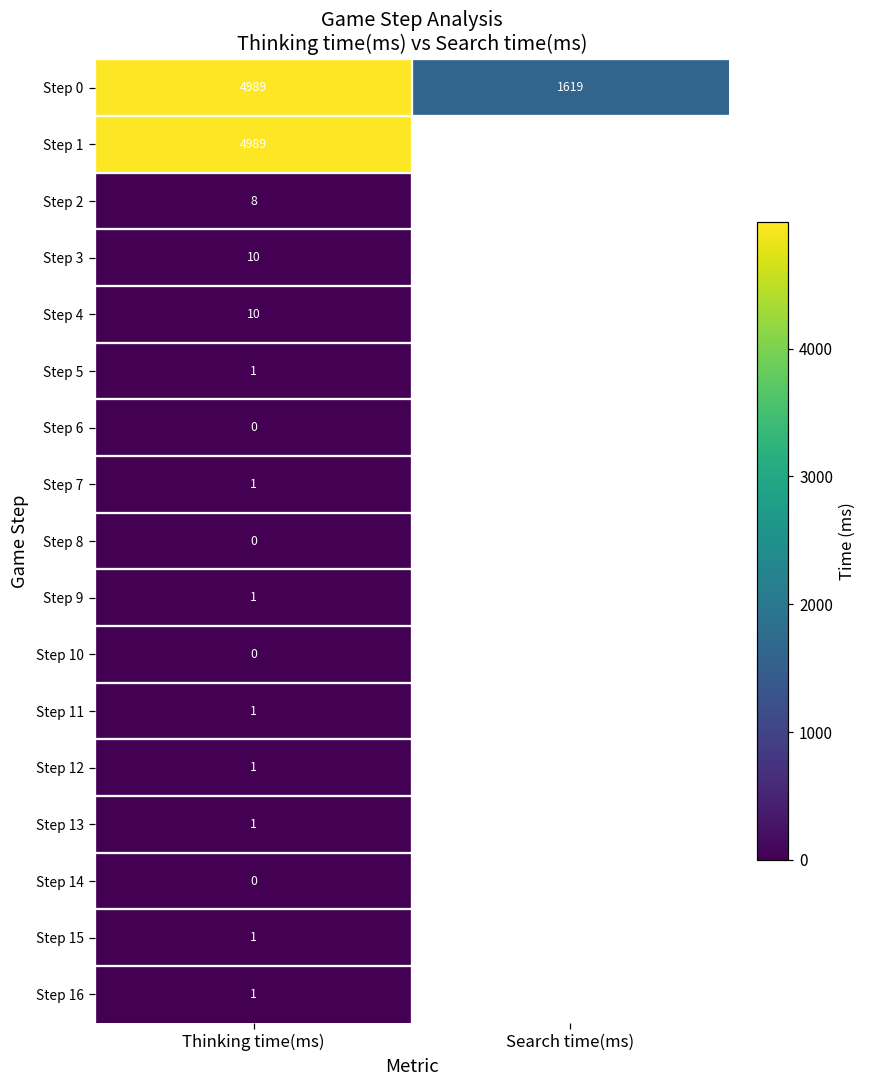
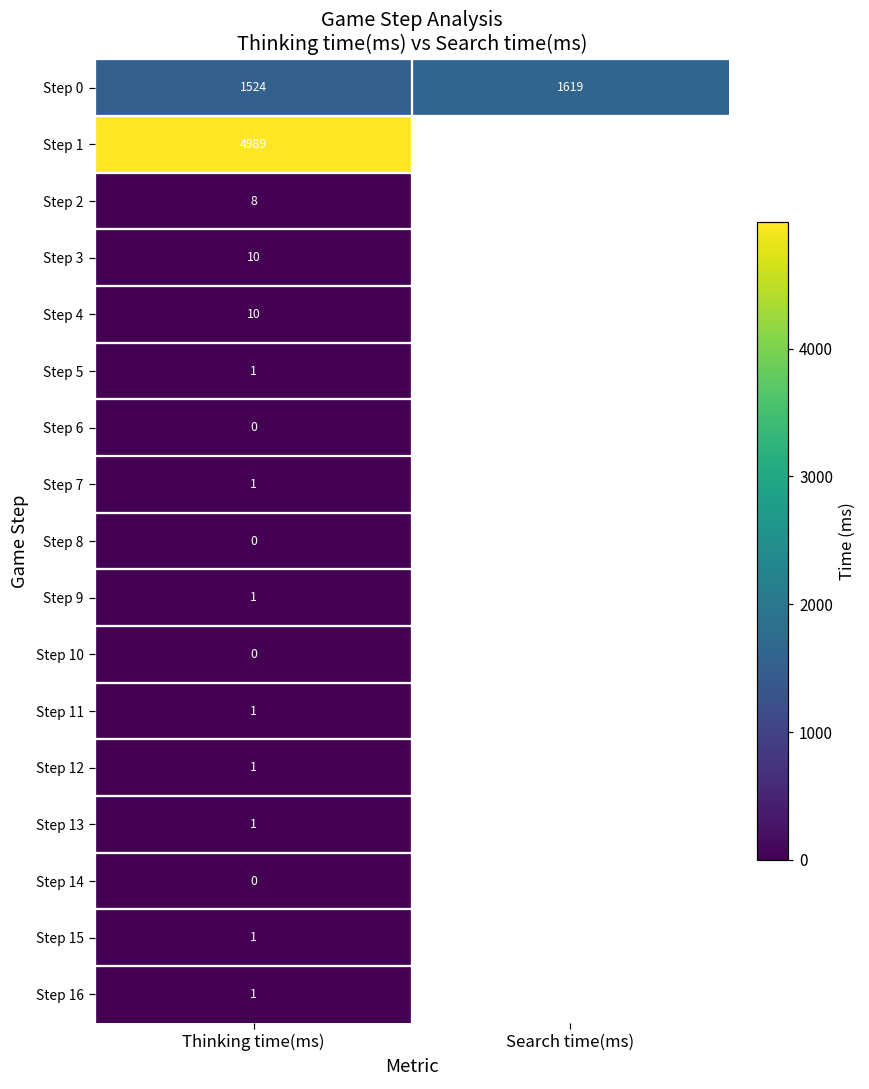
Step 0, Thinking time(ms): 4989 -> 1524
